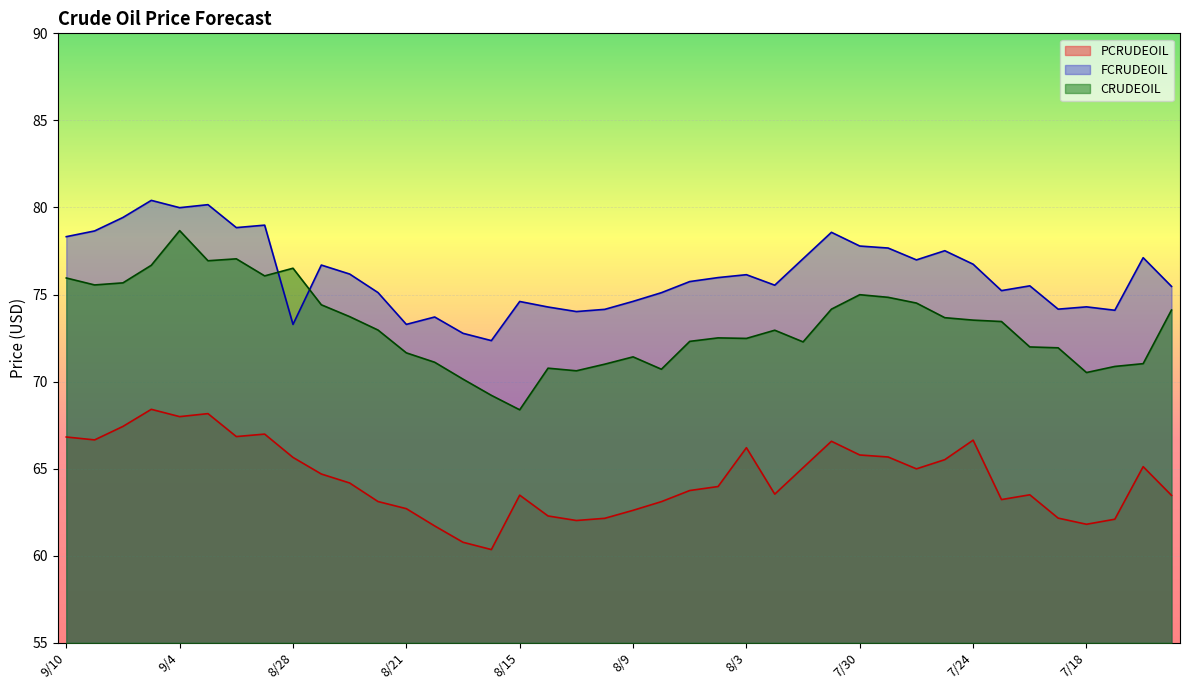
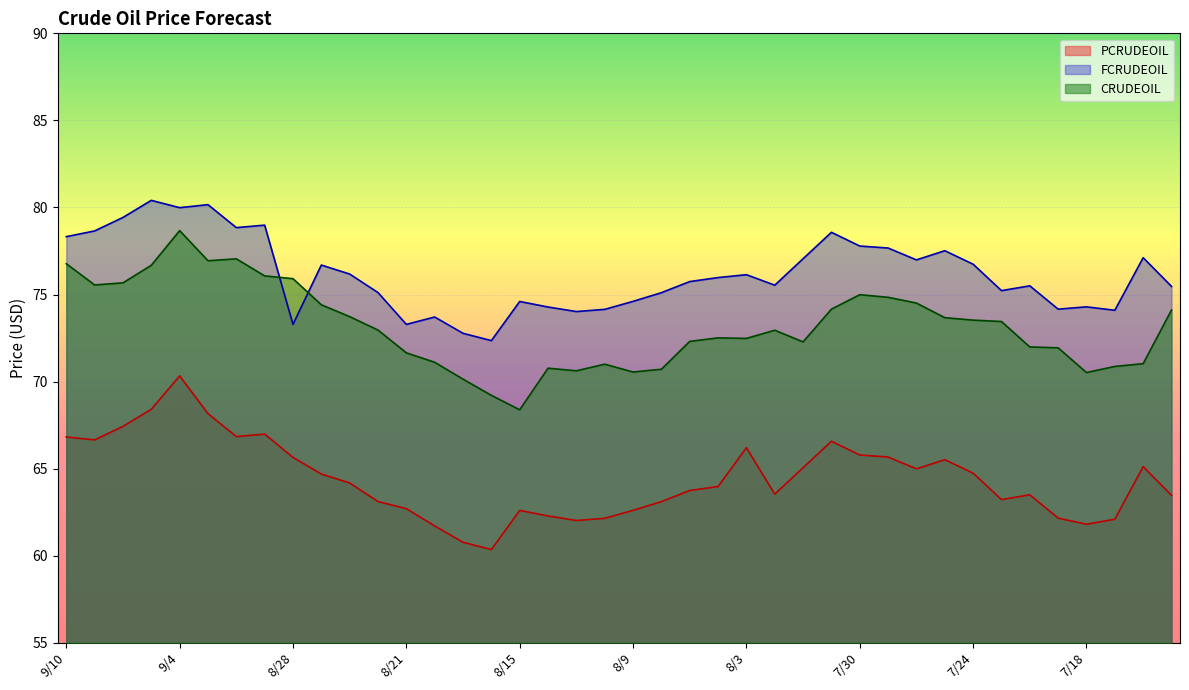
CRUDEOIL, 9/10: 76.0 -> 76.8
PCRUDEOIL, 9/4: 68.0 -> 70.3
CRUDEOIL, 8/28: 76.5 -> 75.9
PCRUDEOIL, 8/15: 63.5 -> 62.6
CRUDEOIL, 8/9: 71.4 -> 70.6
PCRUDEOIL, 7/24: 66.6 -> 64.7
